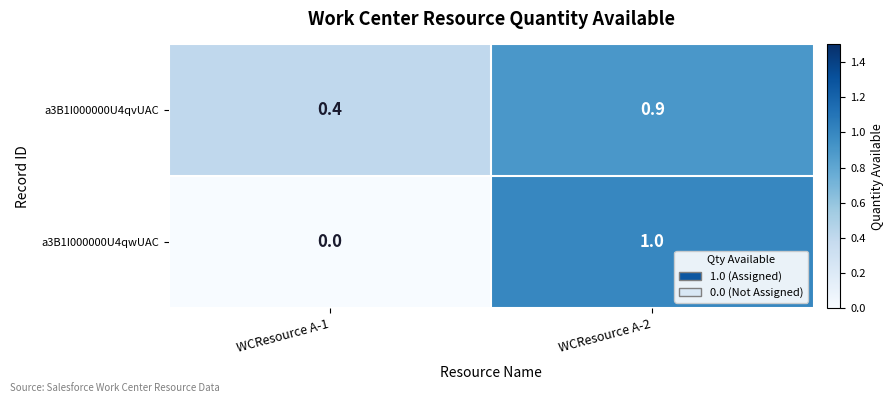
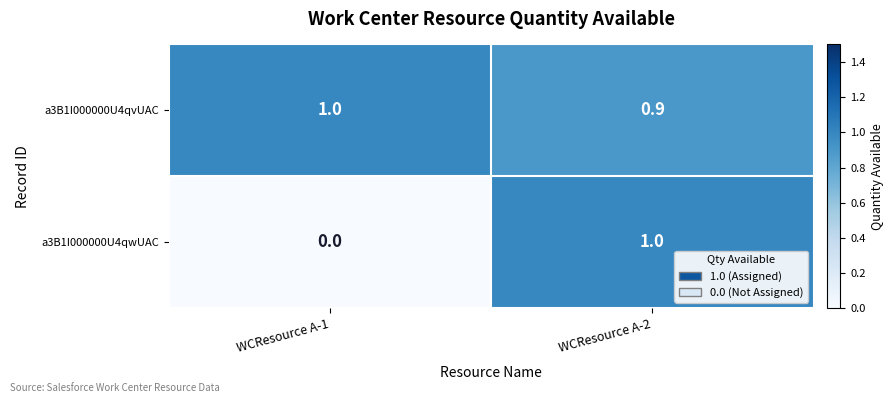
a3B1I000000U4qvUAC, WCResource A-1: 0.4 -> 1.0
